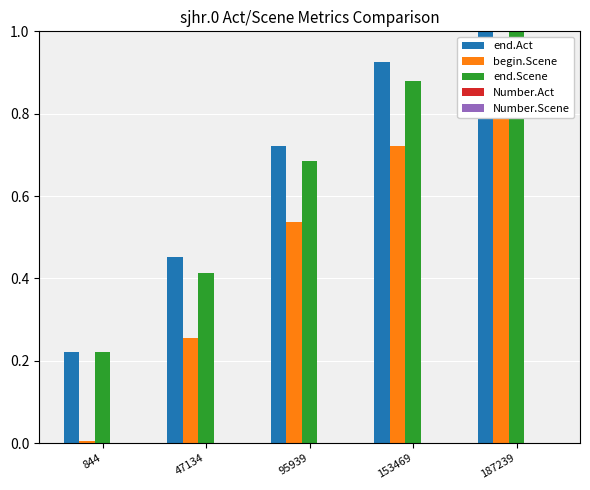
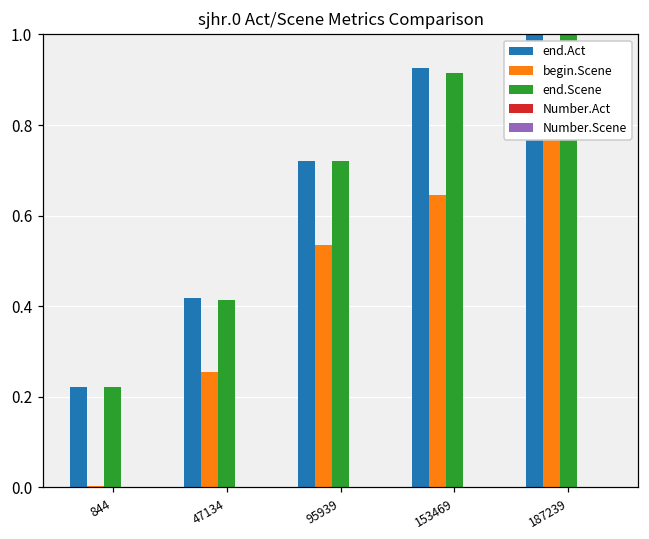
end.Act, 47134: 0.45 -> 0.42
end.Scene, 95939: 0.69 -> 0.72
begin.Scene, 153469: 0.72 -> 0.64
end.Scene, 153469: 0.88 -> 0.92
